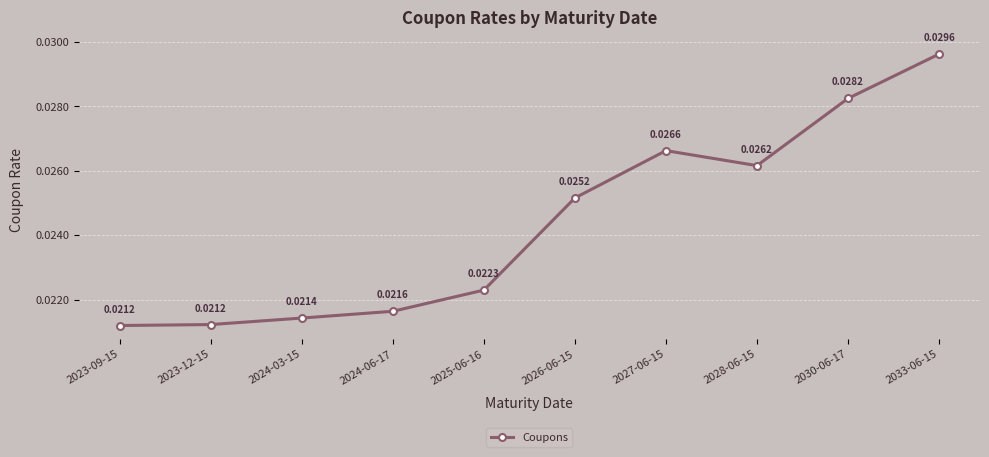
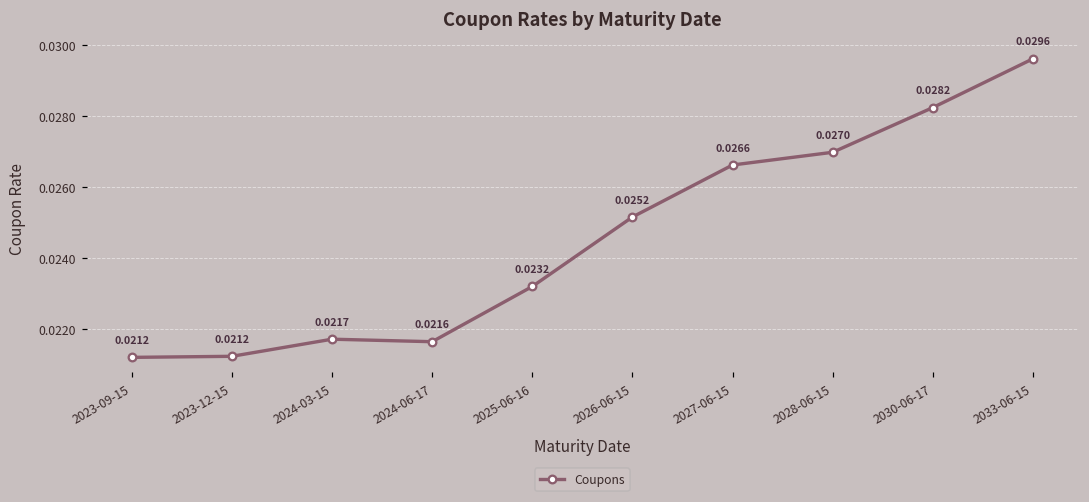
2024-03-15: 0.0214 -> 0.0217
2025-06-16: 0.0223 -> 0.0232
2028-06-15: 0.0262 -> 0.0270
